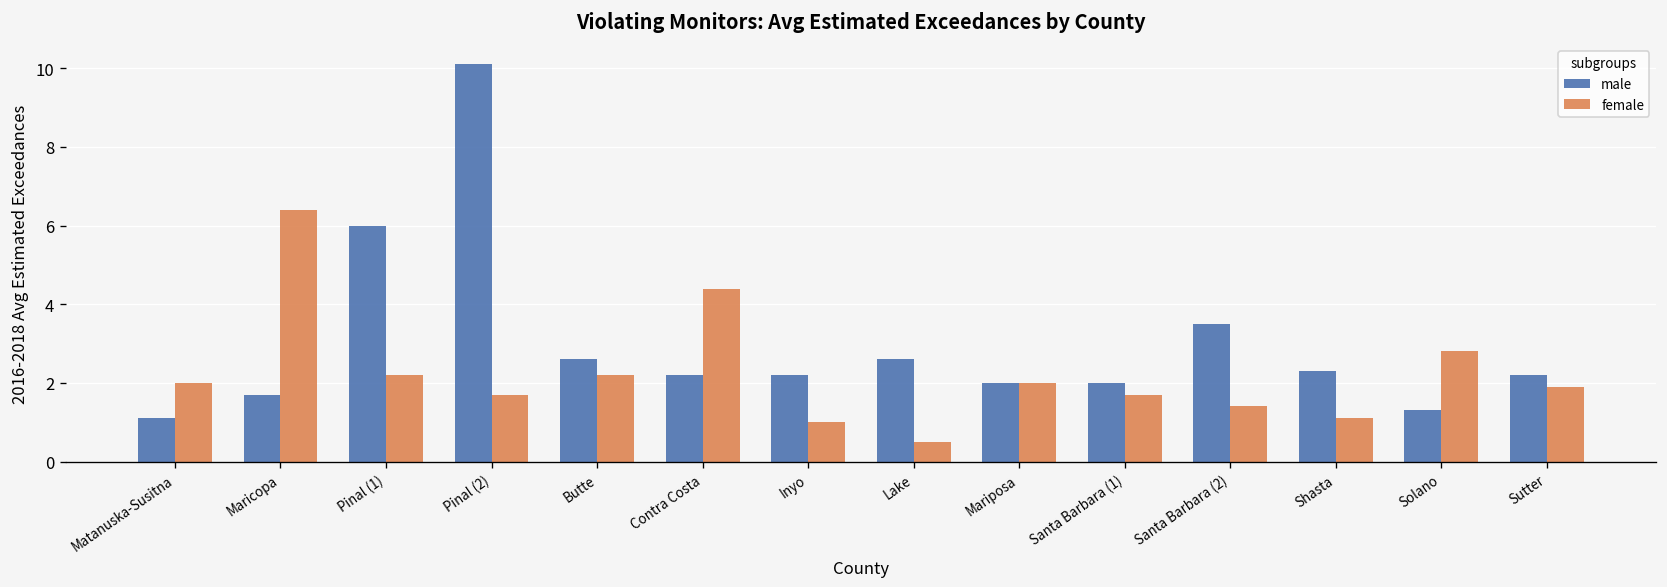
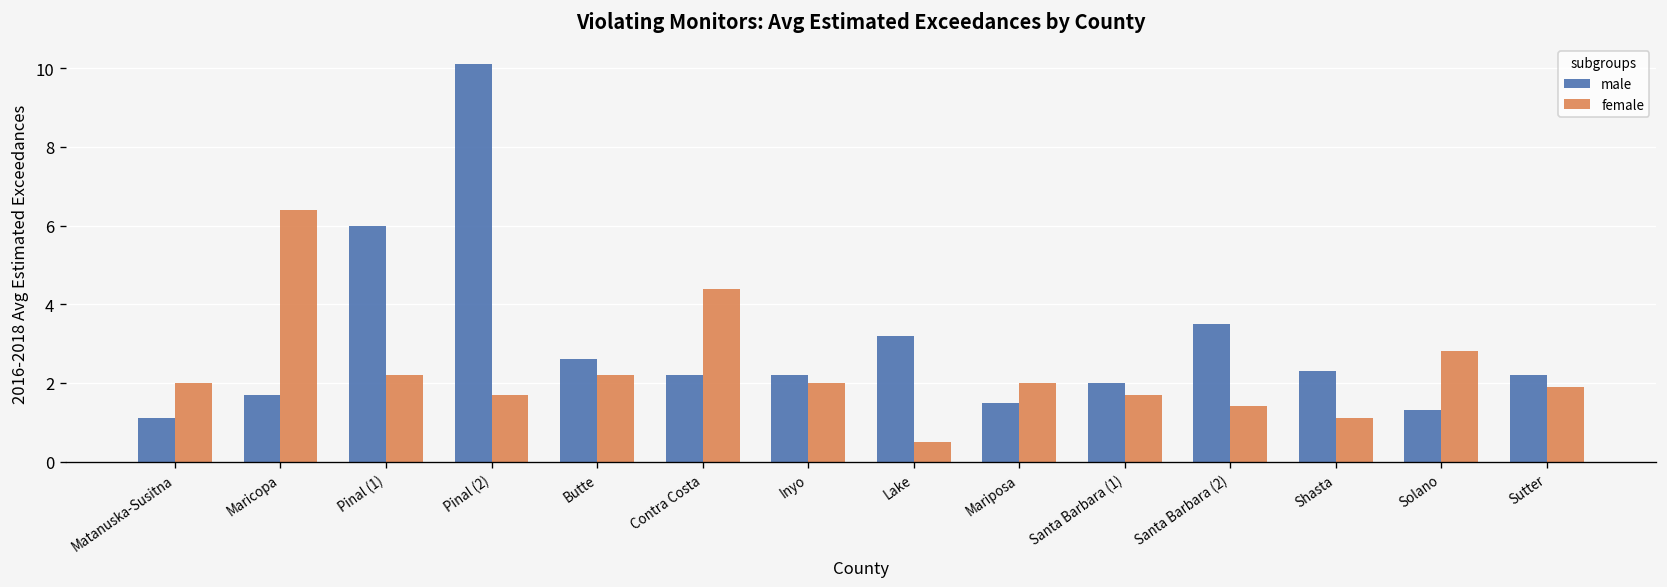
female, Inyo: 1 -> 2
male, Lake: 2.6 -> 3.2
male, Mariposa: 2.0 -> 1.5
